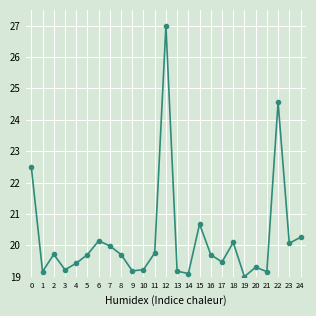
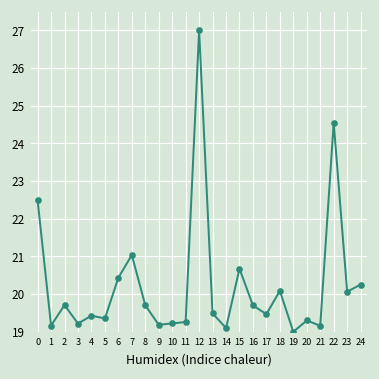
5: 19.7 -> 19.4
6: 20.1 -> 20.4
7: 20.0 -> 21.0
11: 19.8 -> 19.3
13: 19.2 -> 19.5
